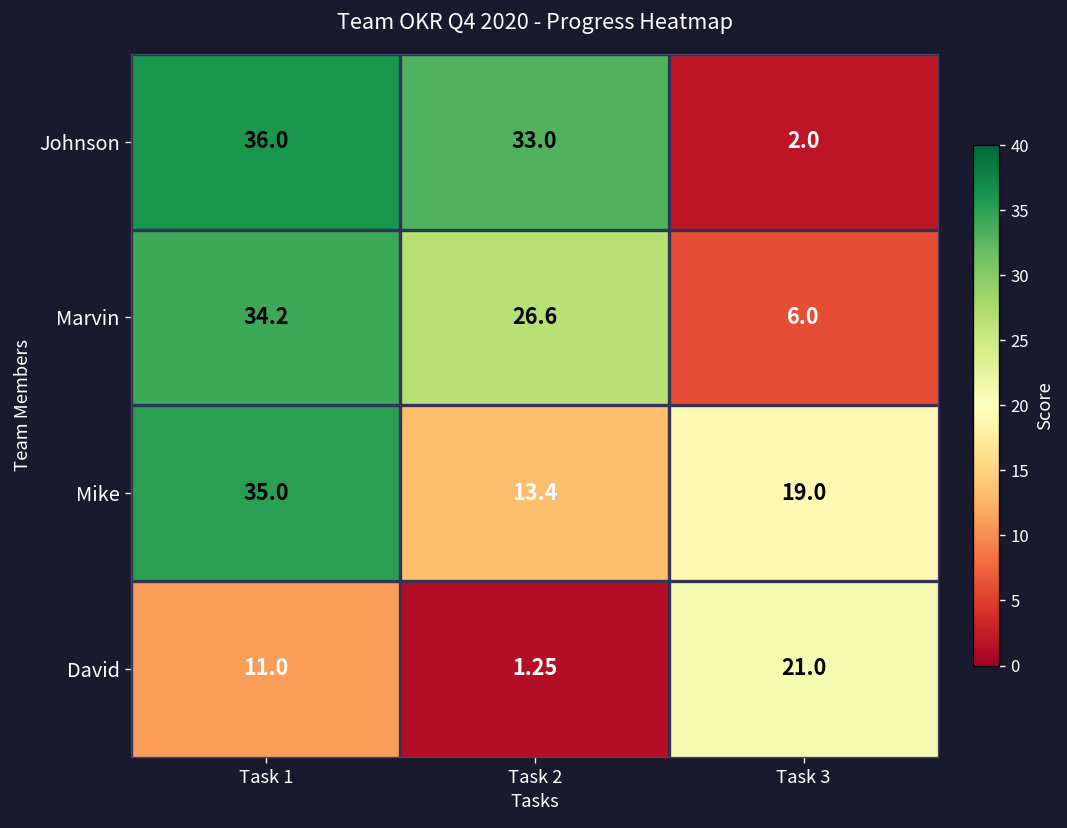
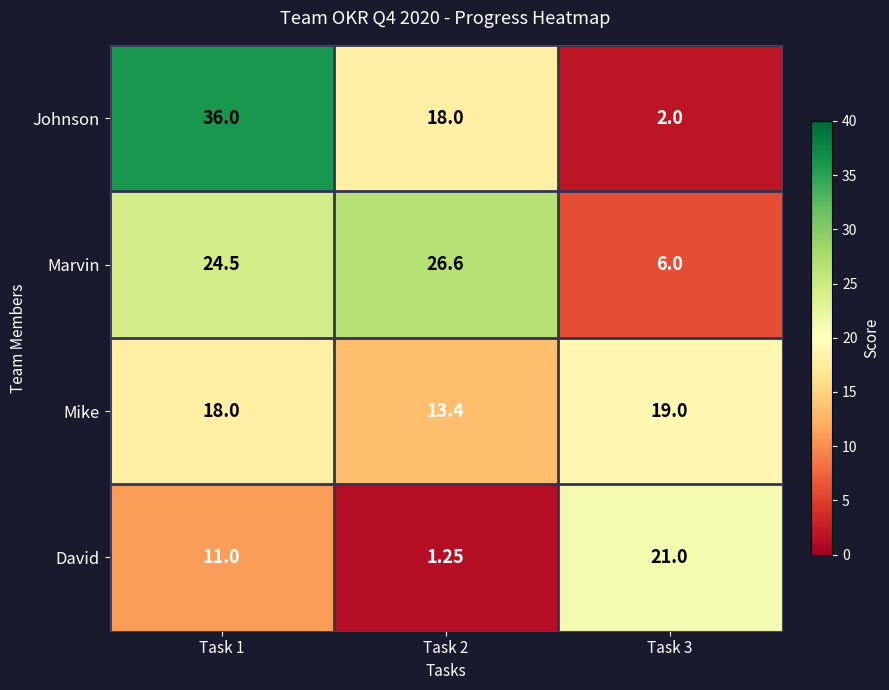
Johnson, Task 2: 33.0 -> 18.0
Marvin, Task 1: 34.2 -> 24.5
Mike, Task 1: 35.0 -> 18.0
